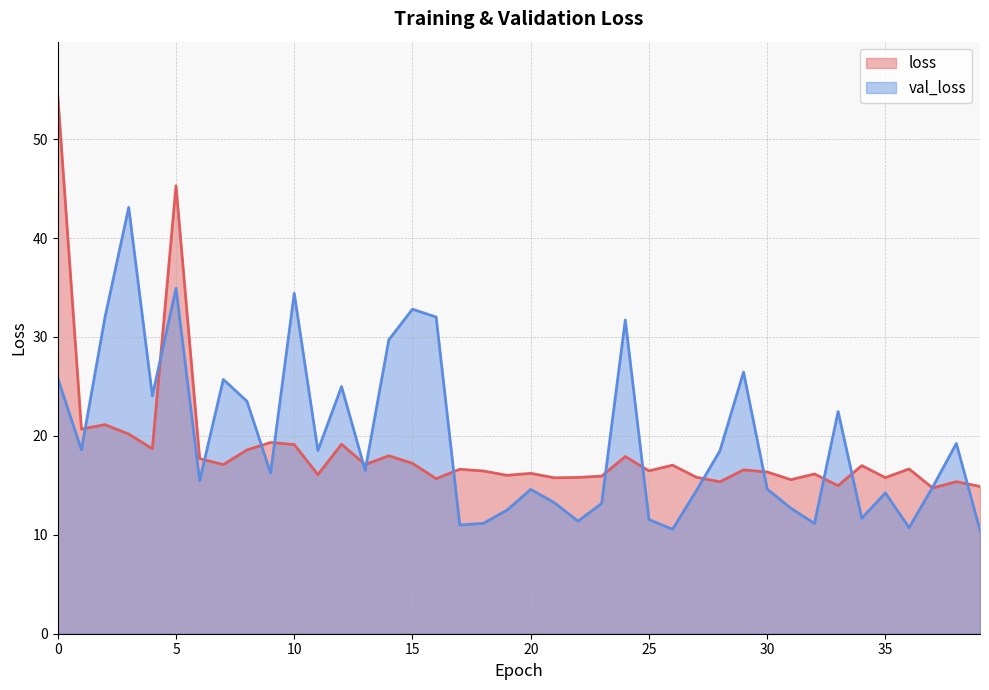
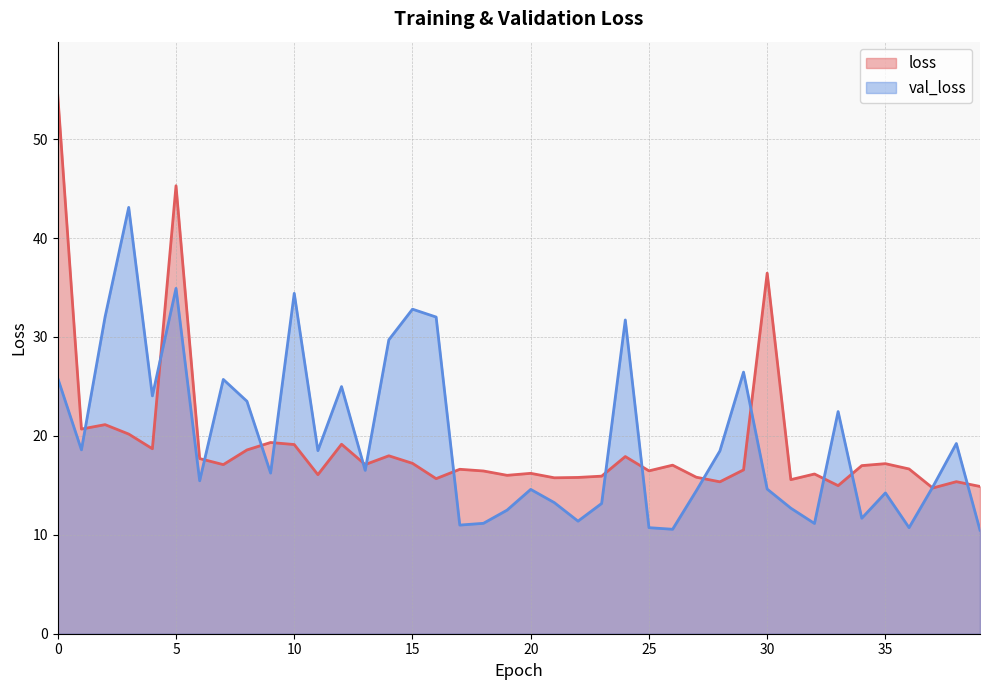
val_loss, 25: 12 -> 11
loss, 30: 16 -> 36
loss, 35: 16 -> 17
